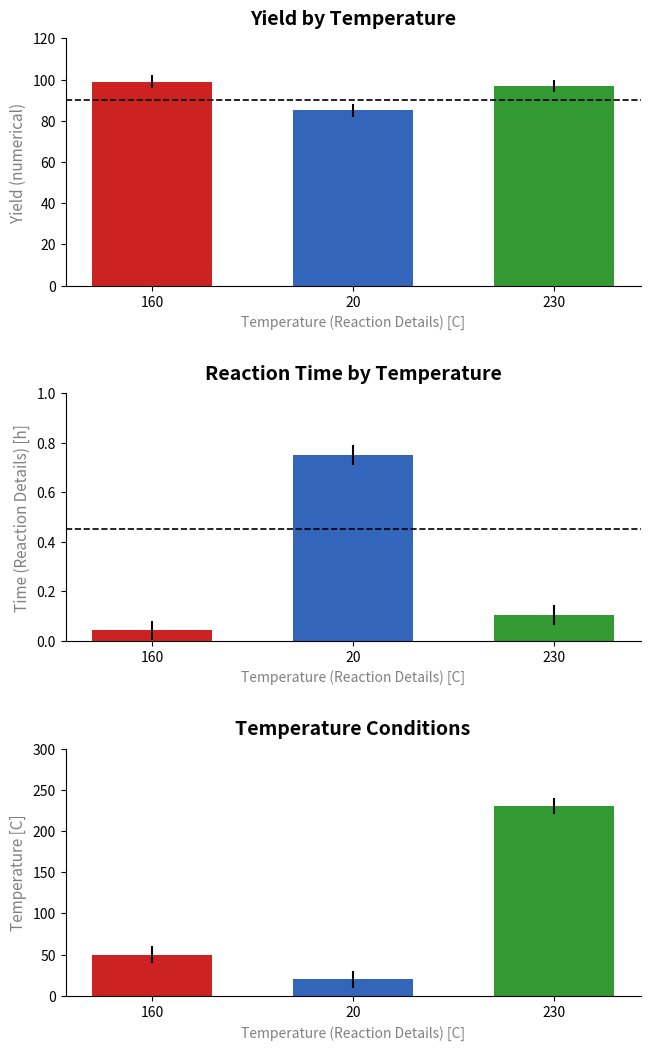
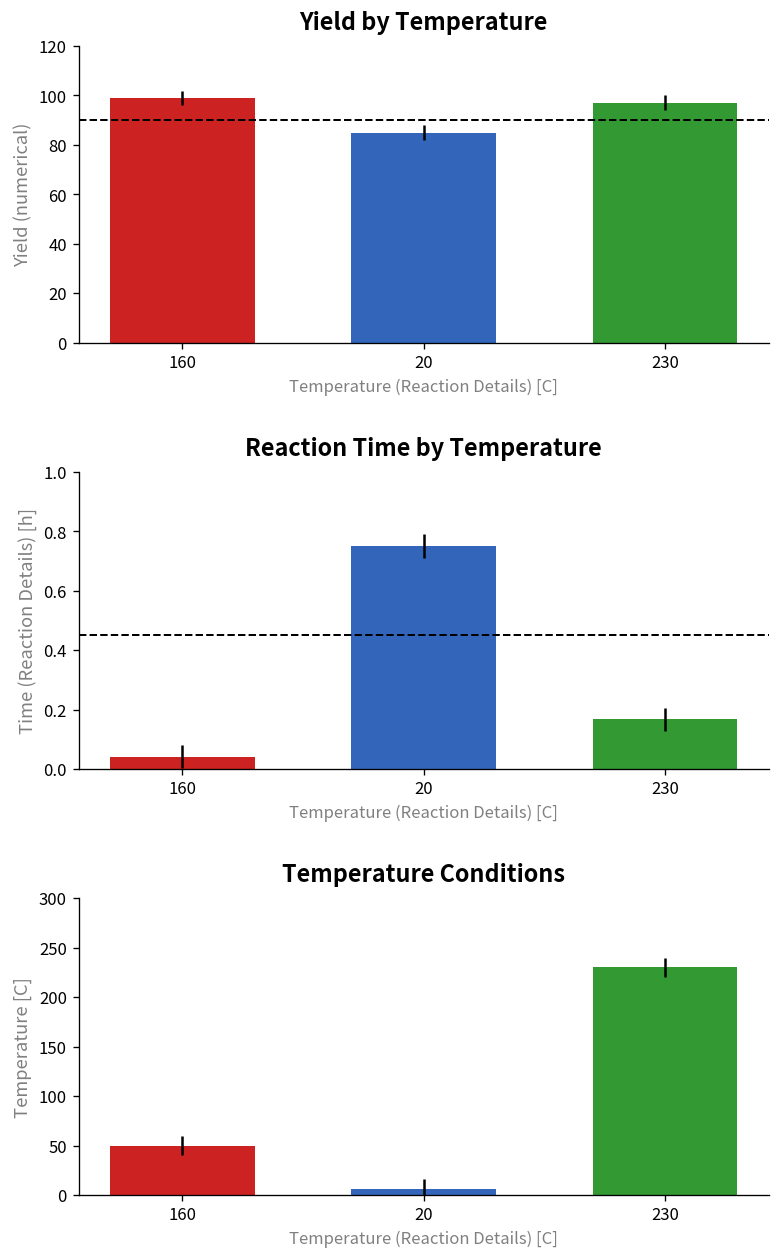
Reaction Time by Temperature, 230: 0.11 -> 0.17
Temperature Conditions, 20: 20 -> 10
